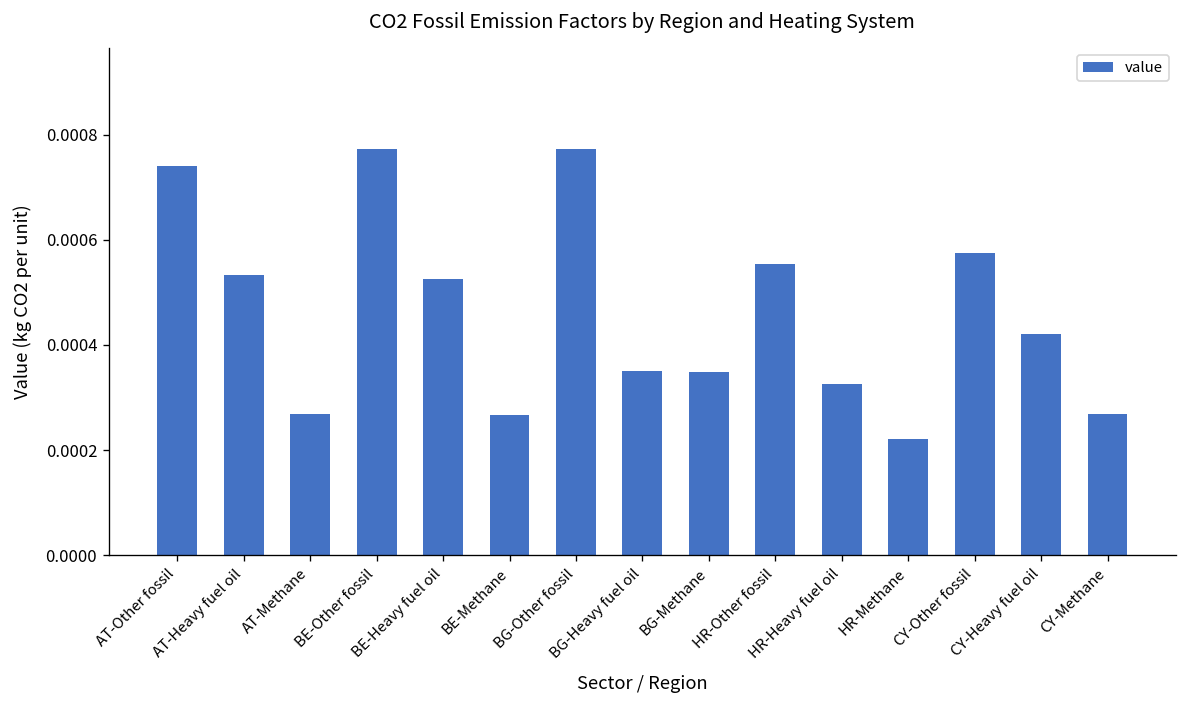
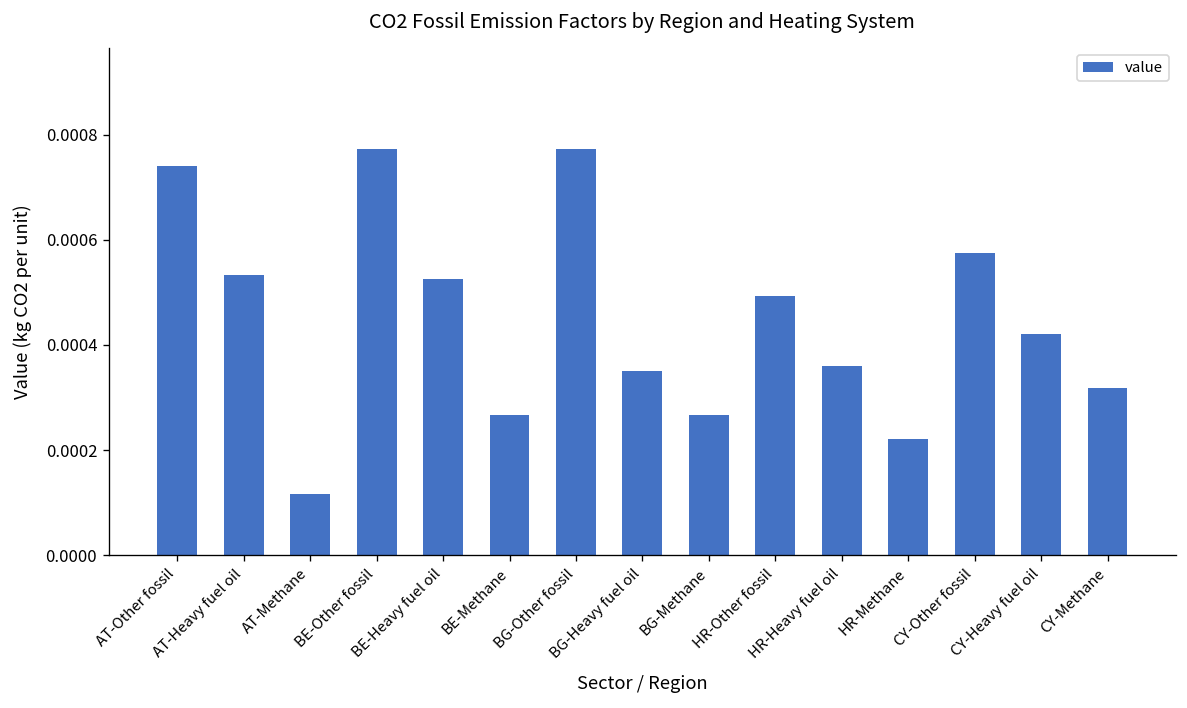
AT-Methane: 0.00027 -> 0.00012
BG-Methane: 0.00035 -> 0.00027
HR-Other fossil: 0.00055 -> 0.00049
HR-Heavy fuel oil: 0.00033 -> 0.00036
CY-Methane: 0.00027 -> 0.00032
